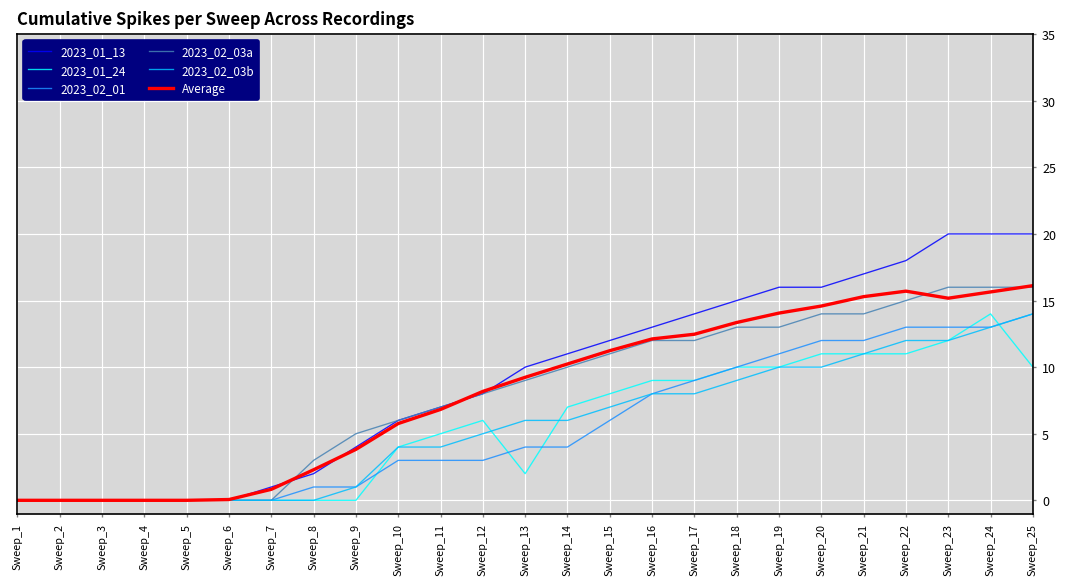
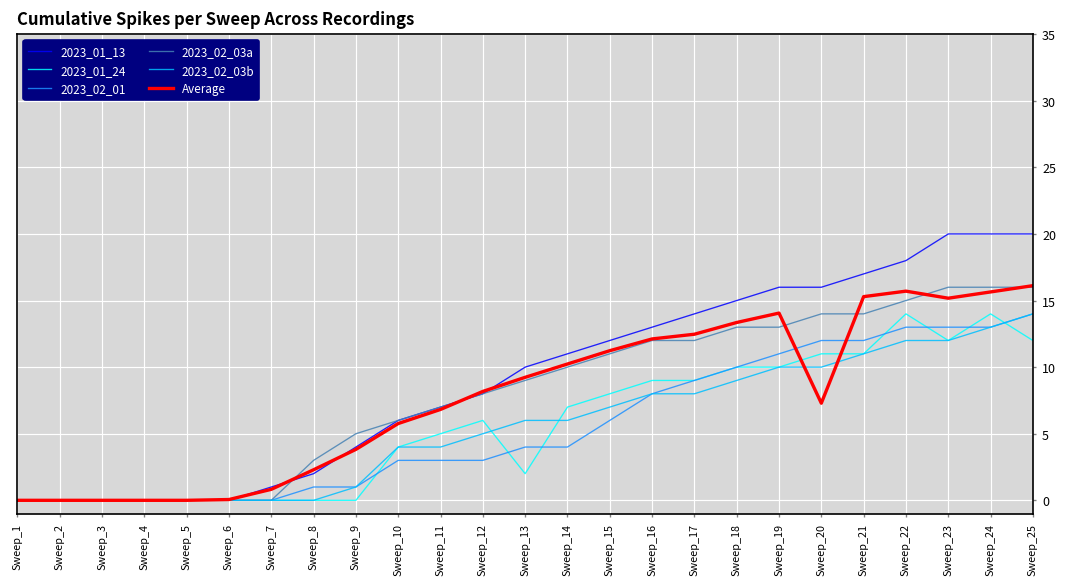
Average, Sweep_20: 14.6 -> 7.3
2023_01_24, Sweep_22: 11 -> 14
2023_01_24, Sweep_25: 10 -> 12
